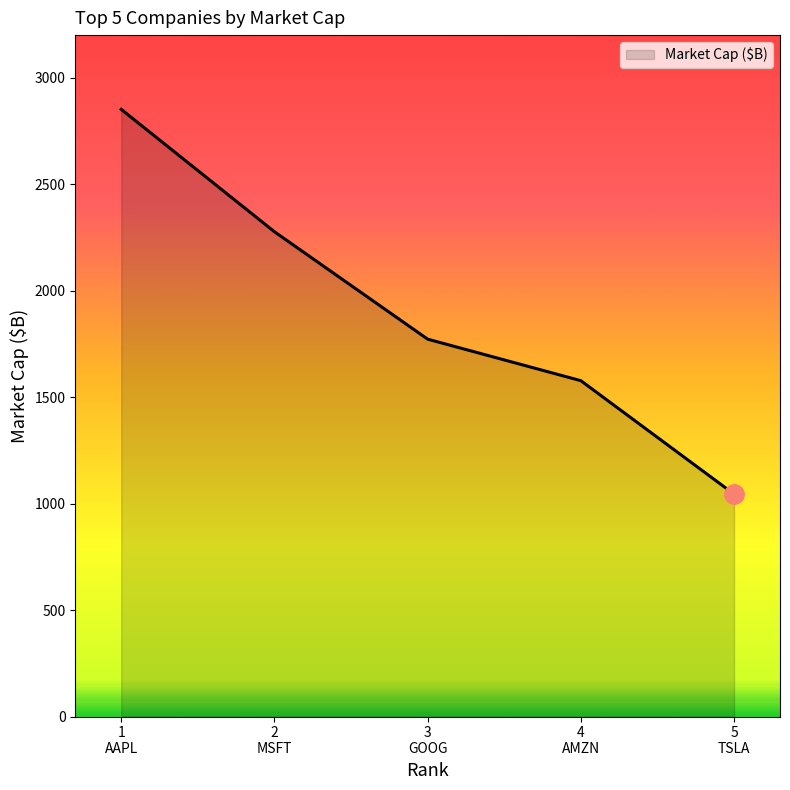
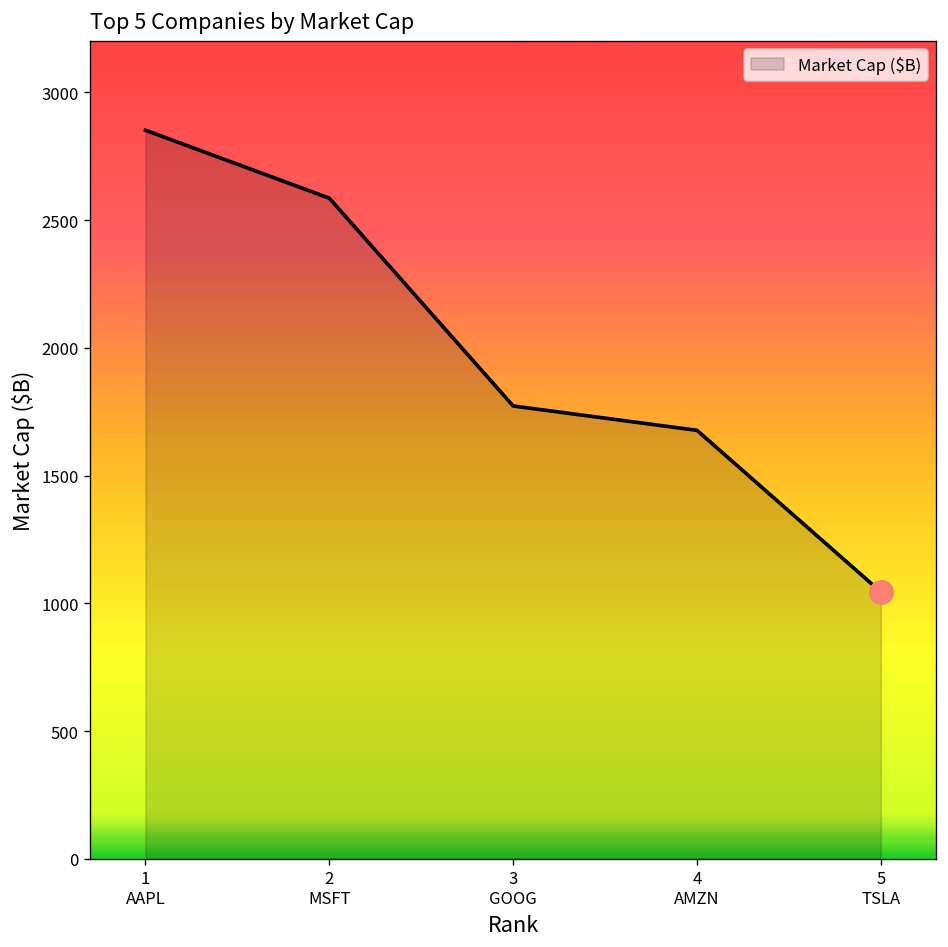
Market Cap ($B), 2 MSFT: 2280 -> 2590
Market Cap ($B), 4 AMZN: 1580 -> 1680
